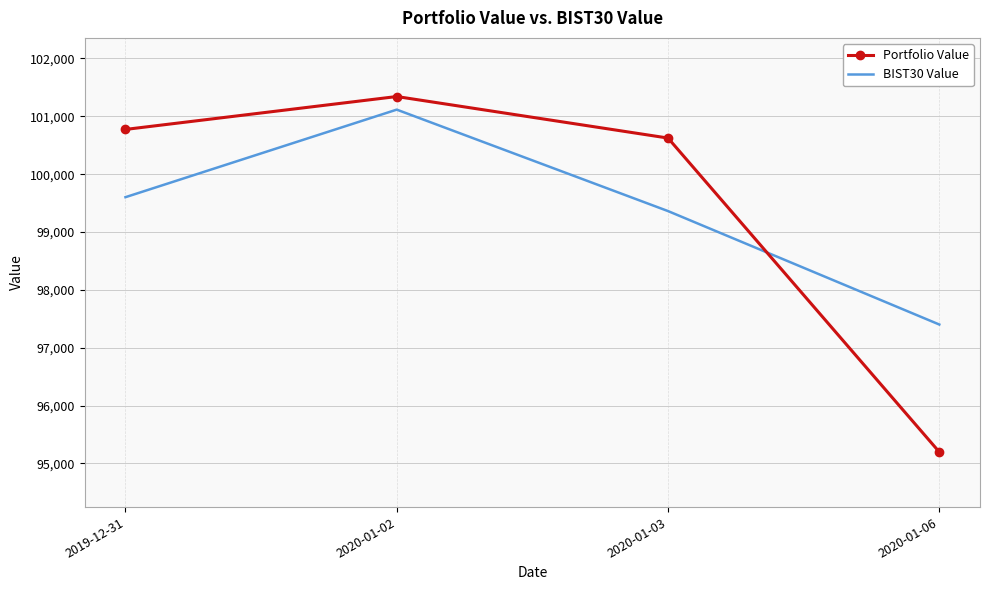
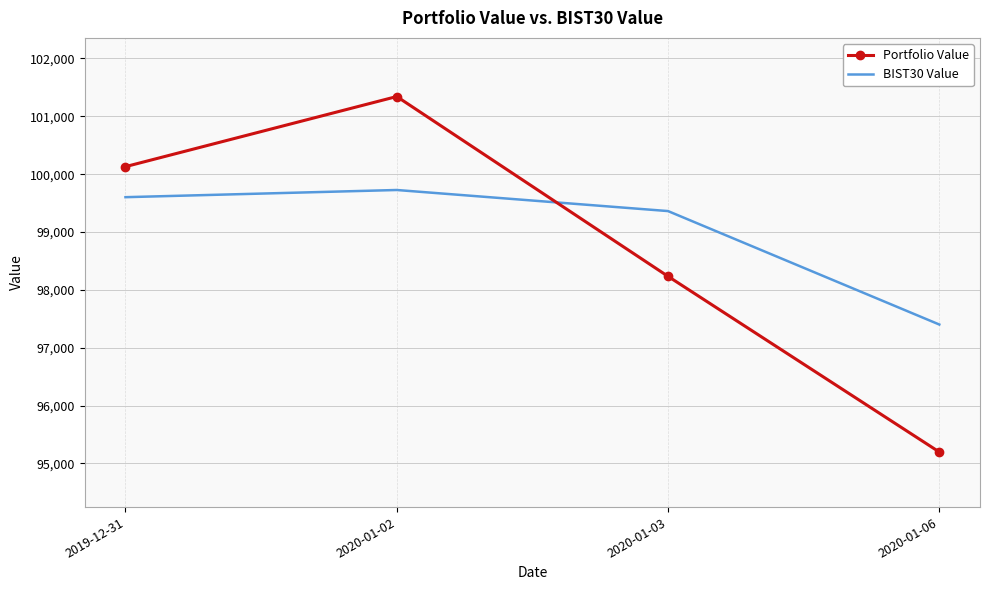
Portfolio Value, 2019-12-31: 100,800 -> 100,100
BIST30 Value, 2020-01-02: 101,100 -> 99,700
Portfolio Value, 2020-01-03: 100,600 -> 98,200
